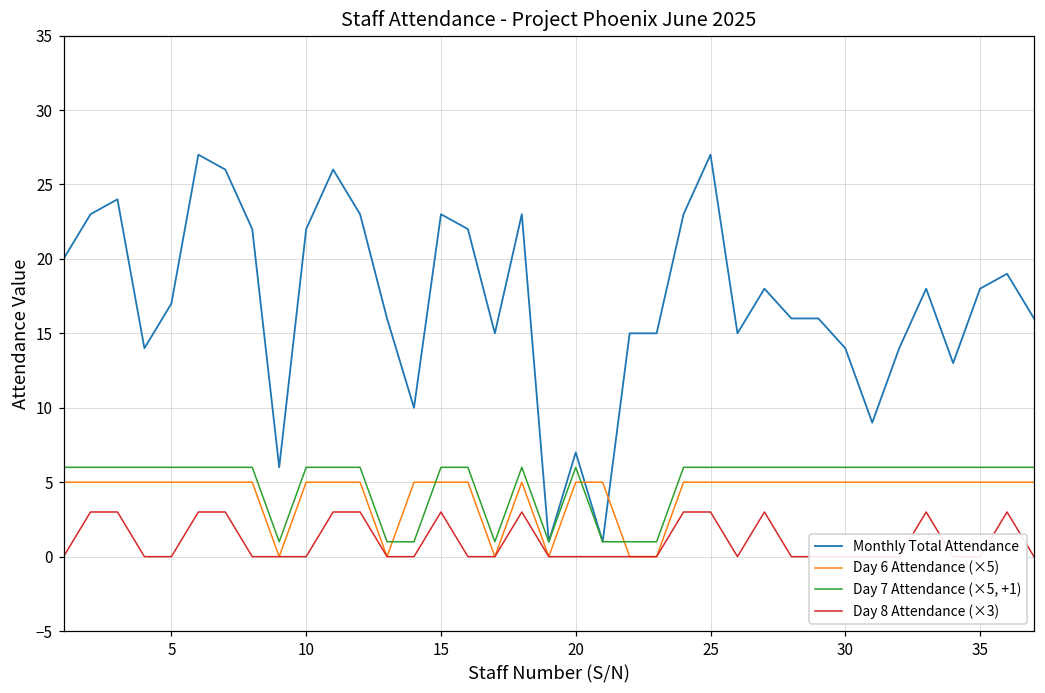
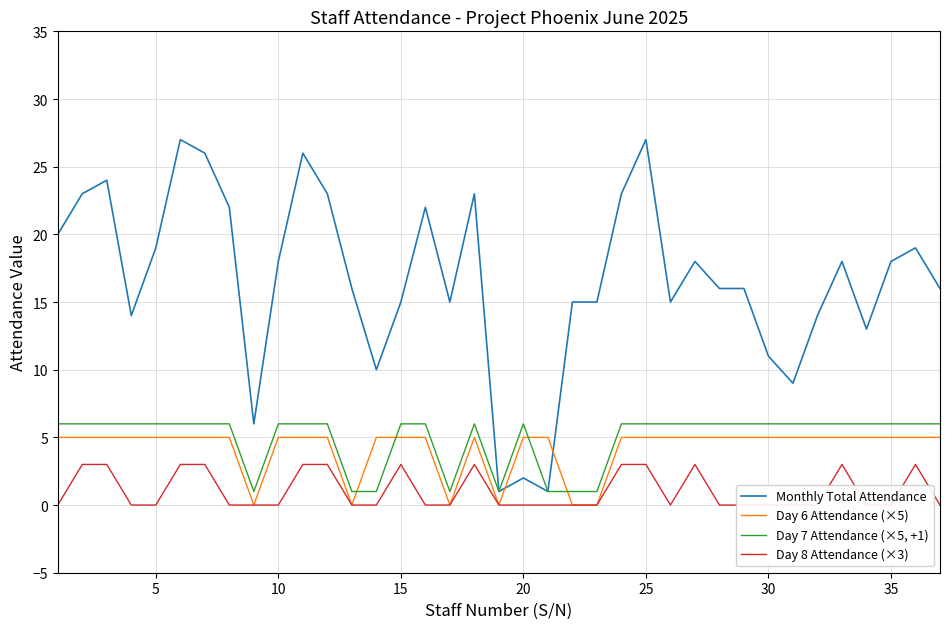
Monthly Total Attendance, 5: 17 -> 19
Monthly Total Attendance, 10: 22 -> 18
Monthly Total Attendance, 15: 23 -> 15
Monthly Total Attendance, 20: 7 -> 2
Monthly Total Attendance, 30: 14 -> 11
